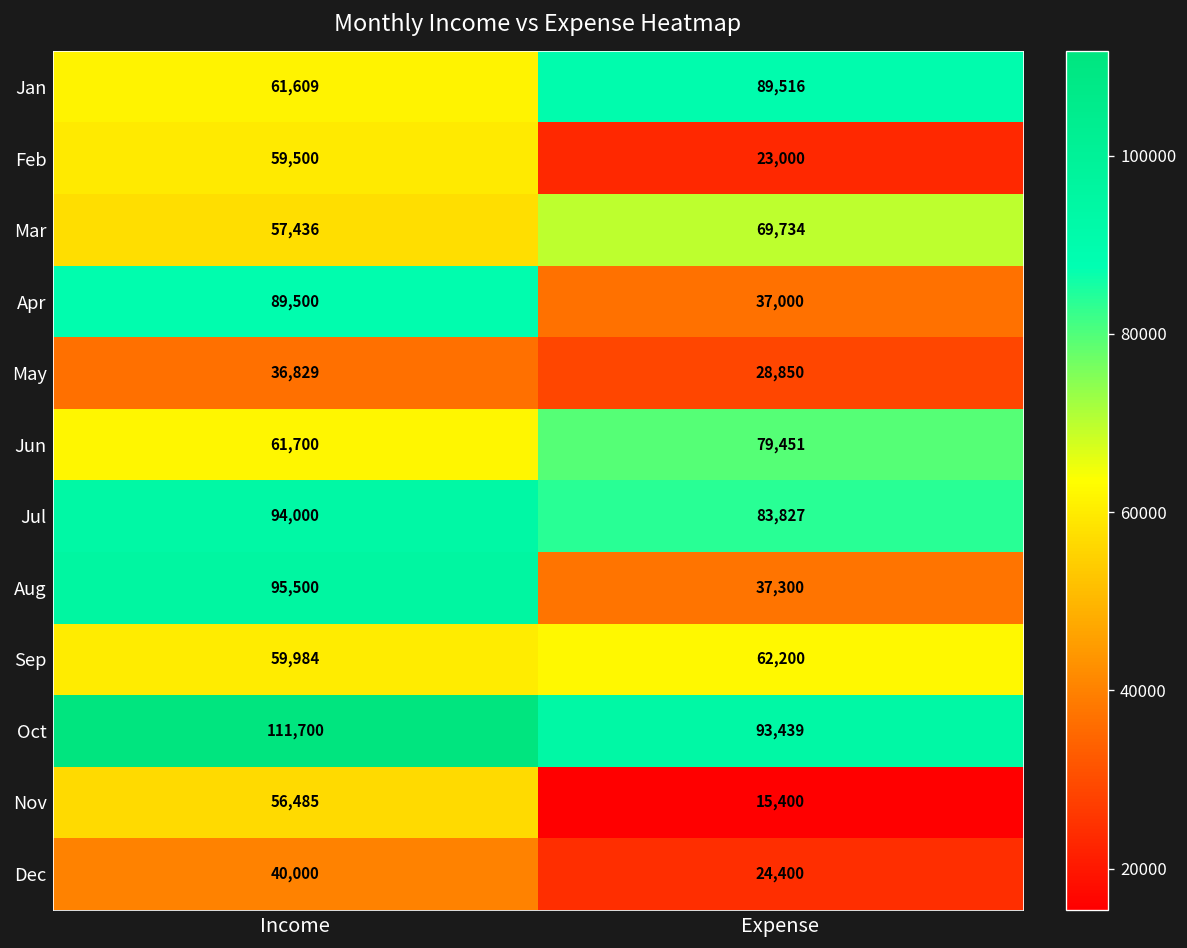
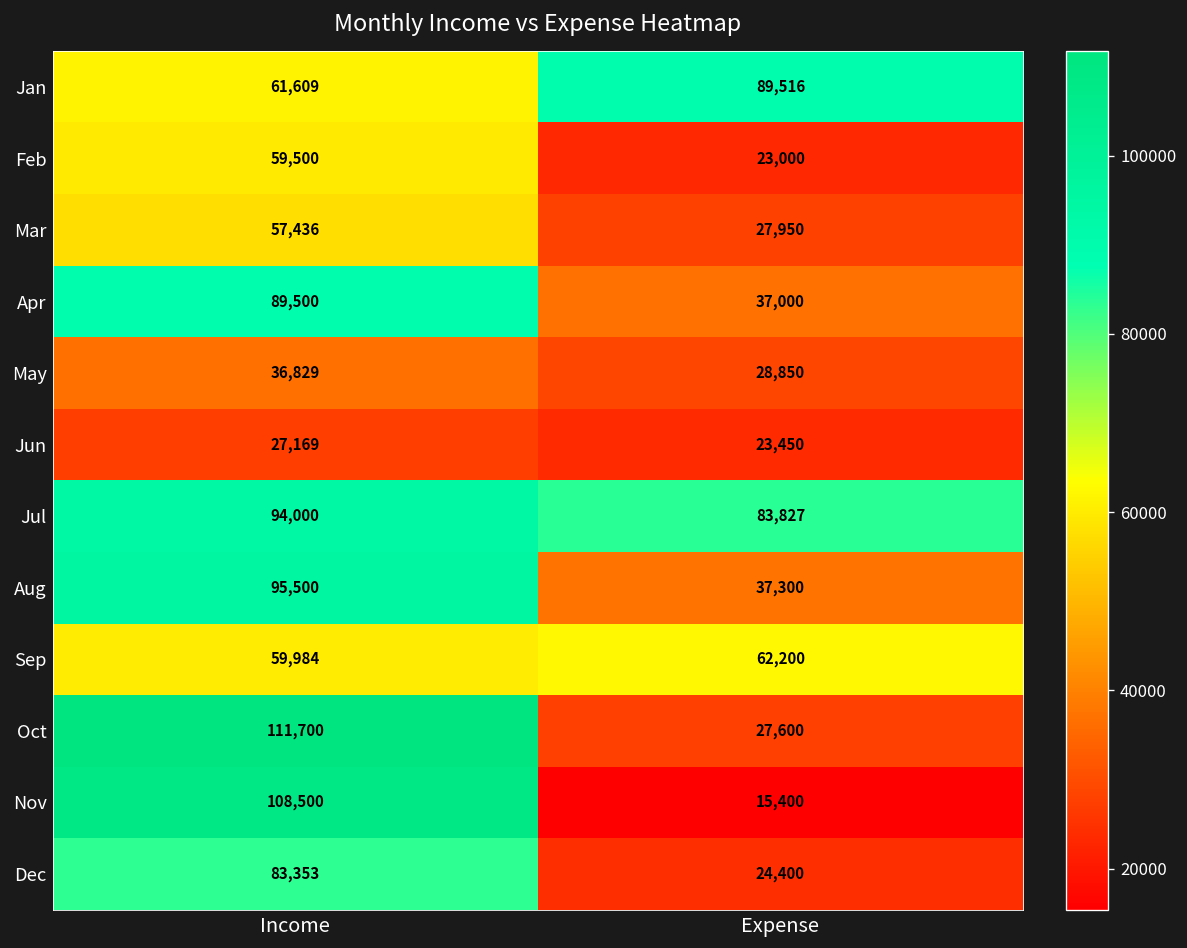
Mar, Expense: 69,734 -> 27,950
Jun, Income: 61,700 -> 27,169
Jun, Expense: 79,451 -> 23,450
Oct, Expense: 93,439 -> 27,600
Nov, Income: 56,485 -> 108,500
Dec, Income: 40,000 -> 83,353
